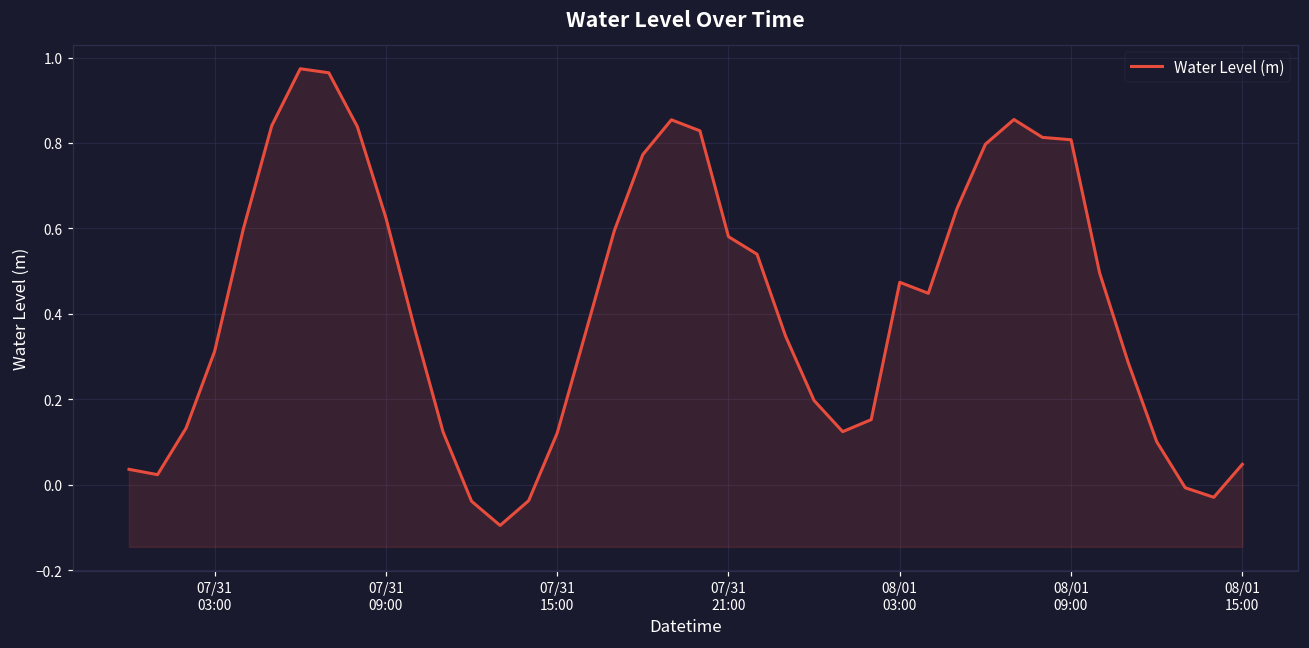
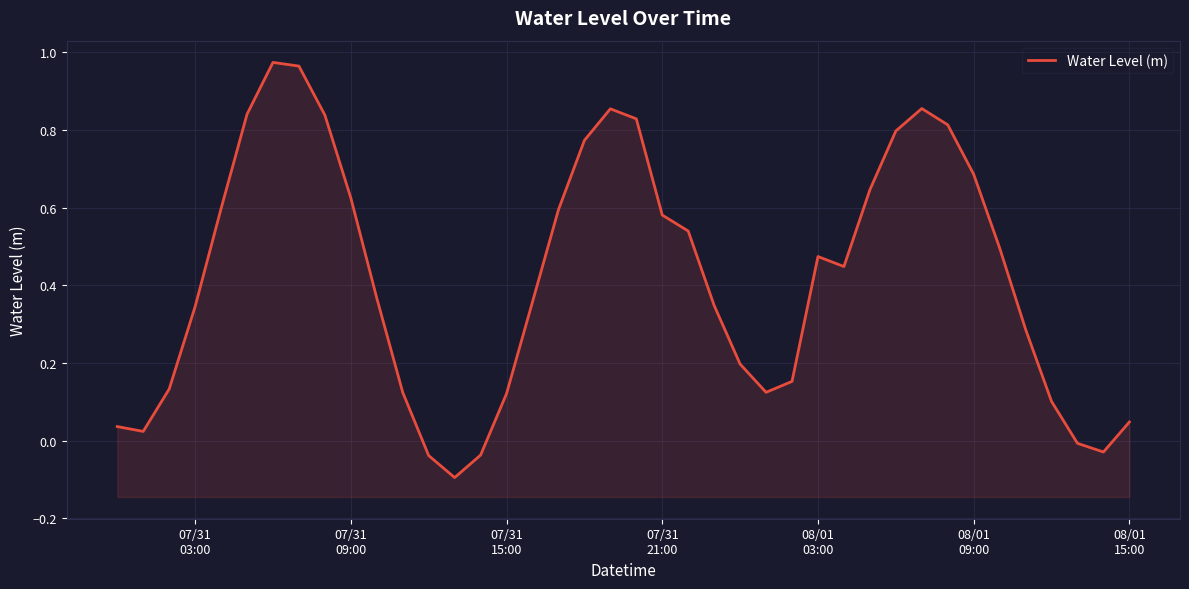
07/31 03:00: 0.31 -> 0.34
08/01 09:00: 0.81 -> 0.69
